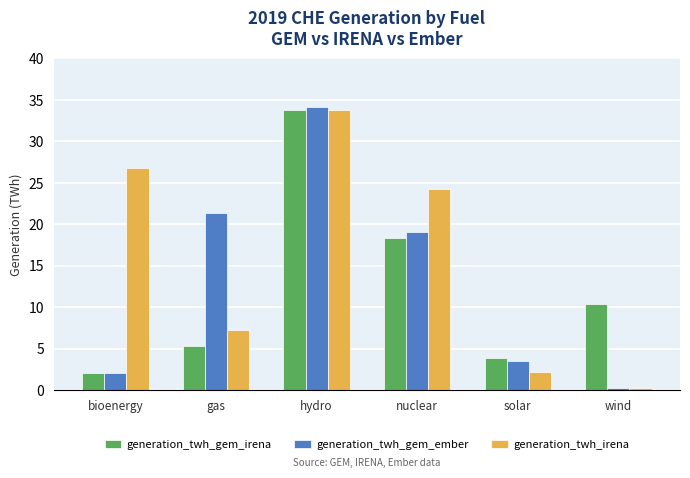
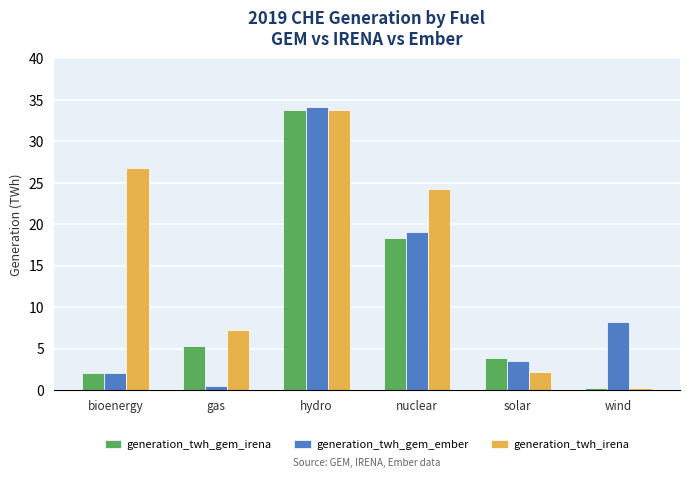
generation_twh_gem_ember, gas: 21 -> 1
generation_twh_gem_irena, wind: 10 -> 0
generation_twh_gem_ember, wind: 0 -> 8
